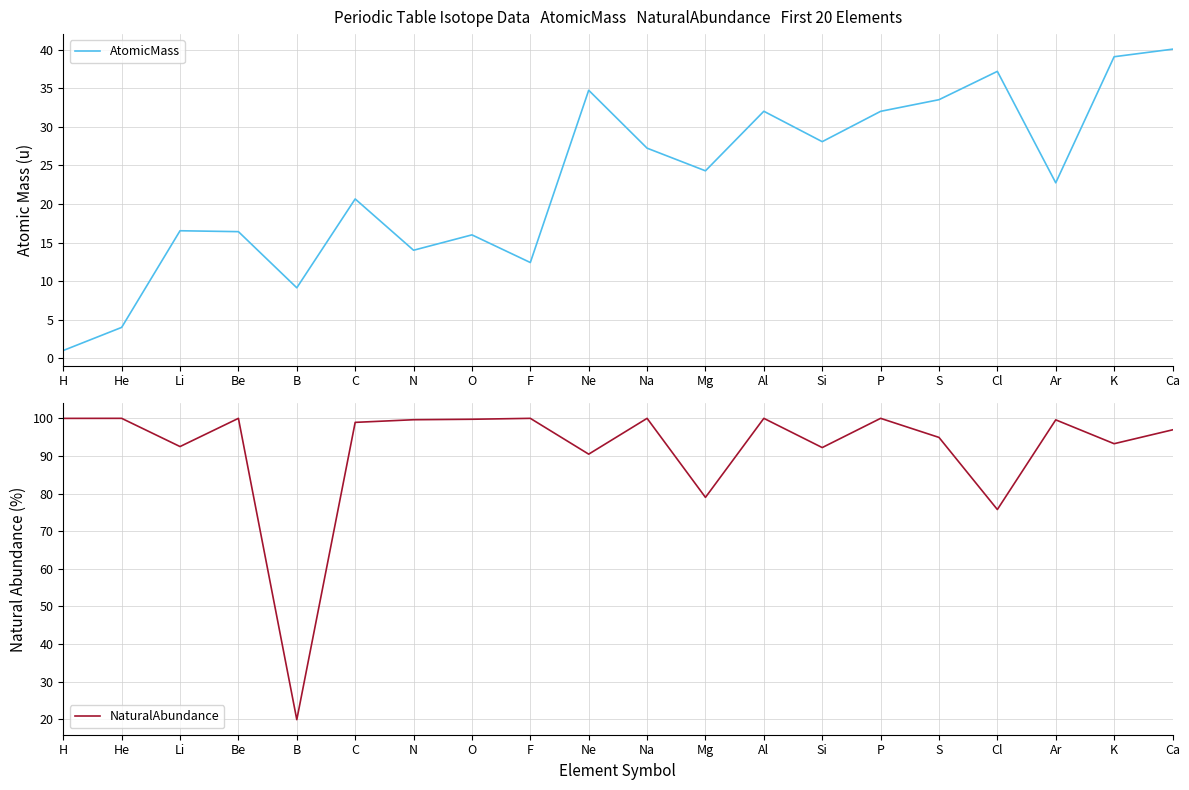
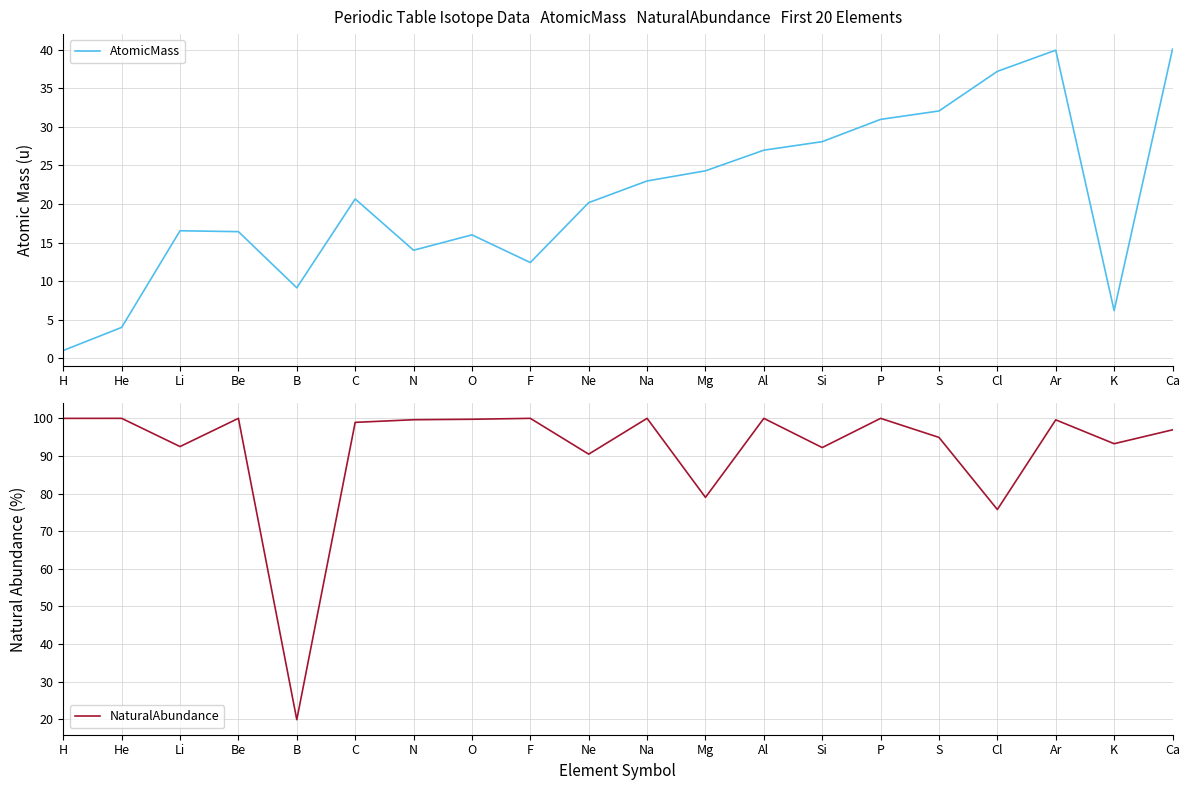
Periodic Table Isotope Data AtomicMass NaturalAbundance First 20 Elements, Ne: 35 -> 20
Periodic Table Isotope Data AtomicMass NaturalAbundance First 20 Elements, Na: 27 -> 23
Periodic Table Isotope Data AtomicMass NaturalAbundance First 20 Elements, Al: 32 -> 27
Periodic Table Isotope Data AtomicMass NaturalAbundance First 20 Elements, P: 32 -> 31
Periodic Table Isotope Data AtomicMass NaturalAbundance First 20 Elements, S: 34 -> 32
Periodic Table Isotope Data AtomicMass NaturalAbundance First 20 Elements, Ar: 23 -> 40
Periodic Table Isotope Data AtomicMass NaturalAbundance First 20 Elements, K: 39 -> 6
